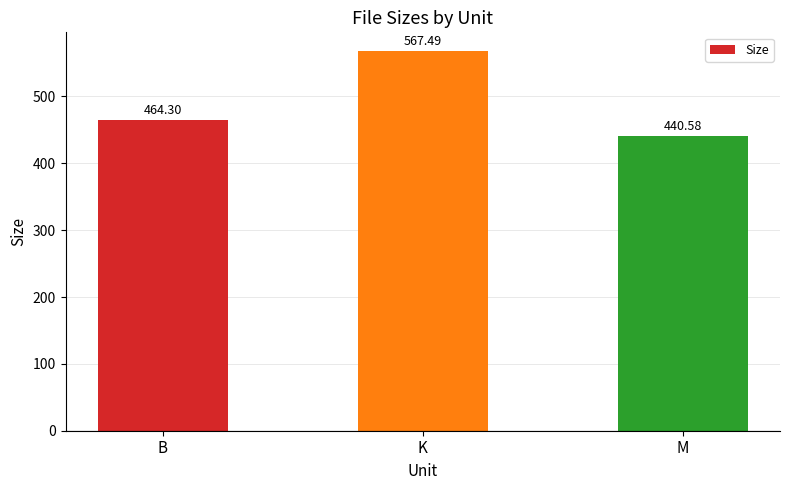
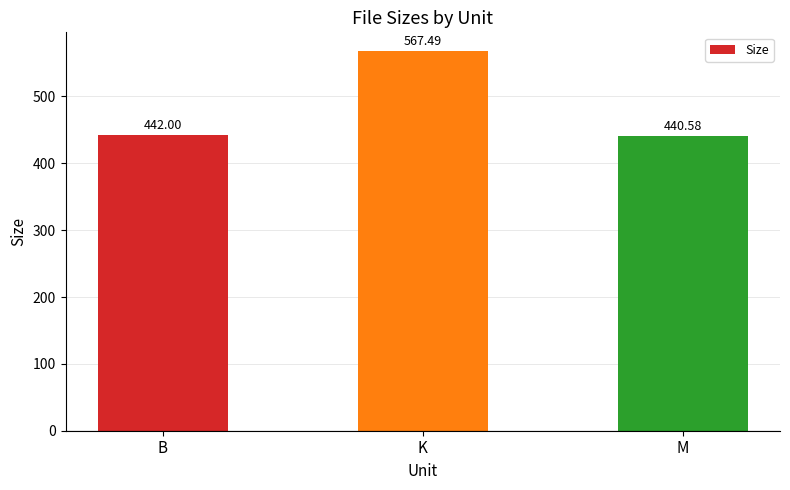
B: 464.30 -> 442.00
